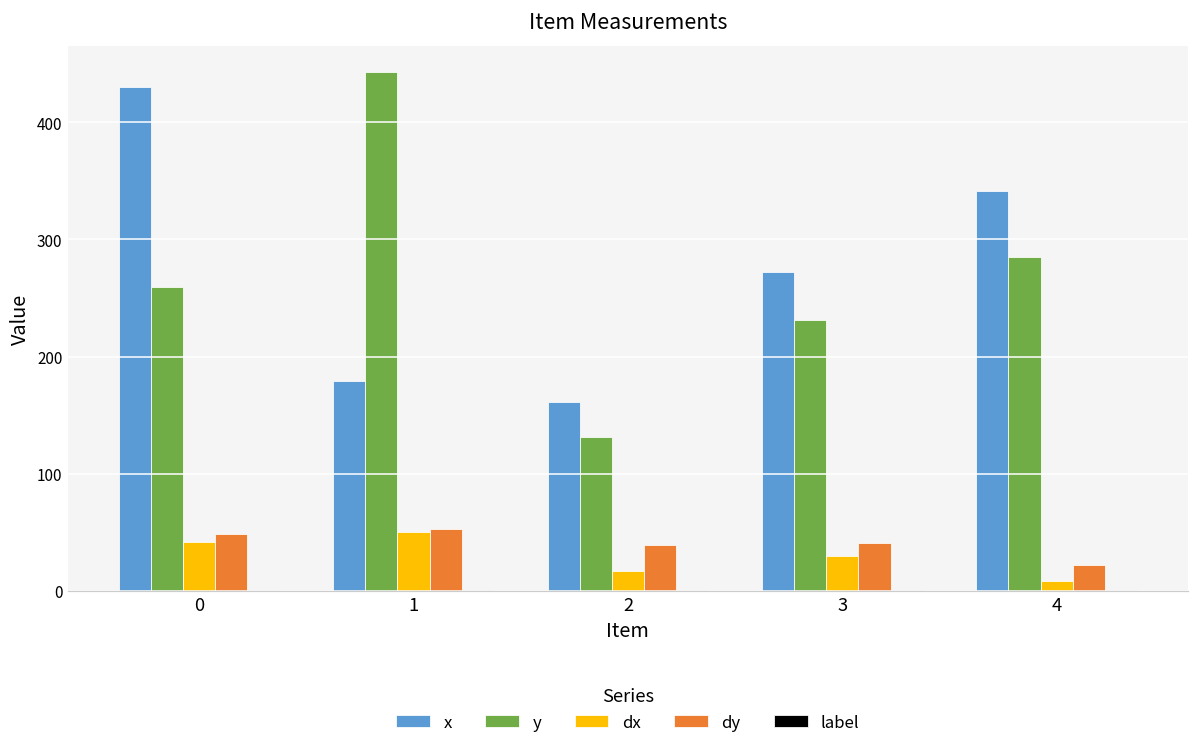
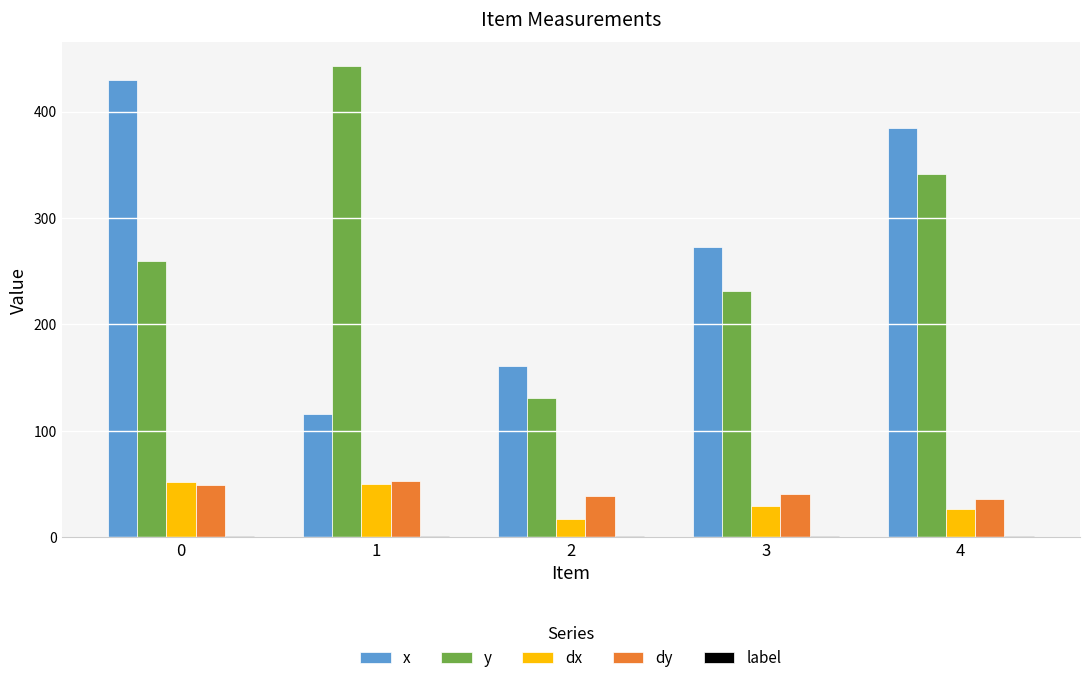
dx, 0: 42 -> 52
x, 1: 179 -> 116
x, 4: 342 -> 385
y, 4: 285 -> 341
dx, 4: 8 -> 26
dy, 4: 22 -> 36
